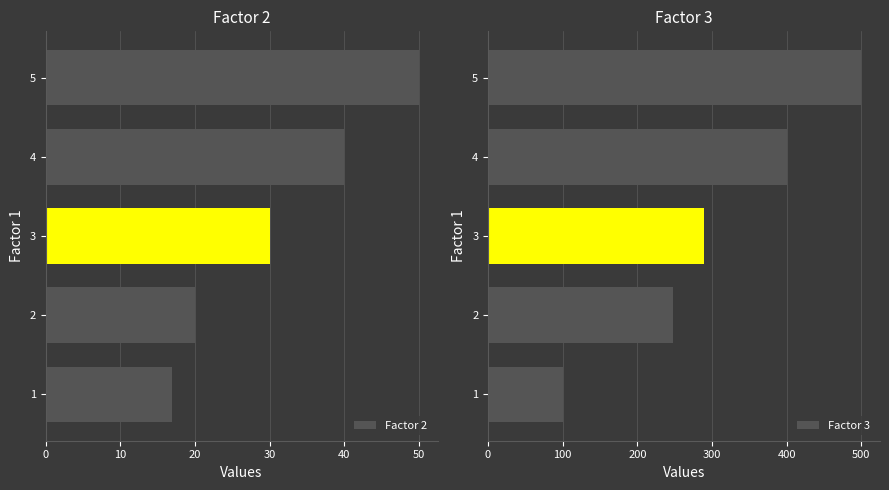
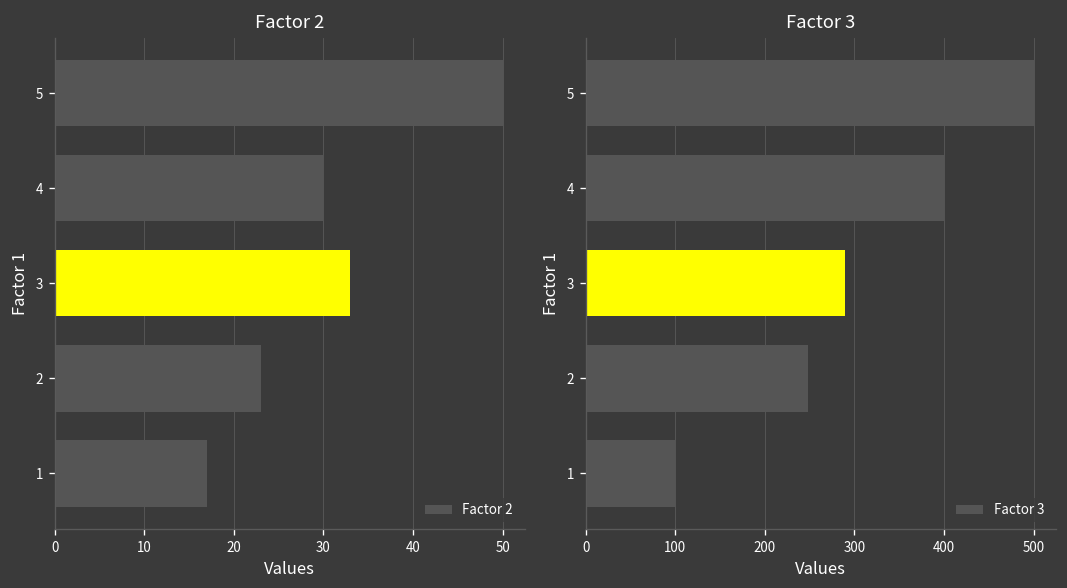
Factor 2, 4: 40 -> 30
Factor 2, 3: 30 -> 33
Factor 2, 2: 20 -> 23
